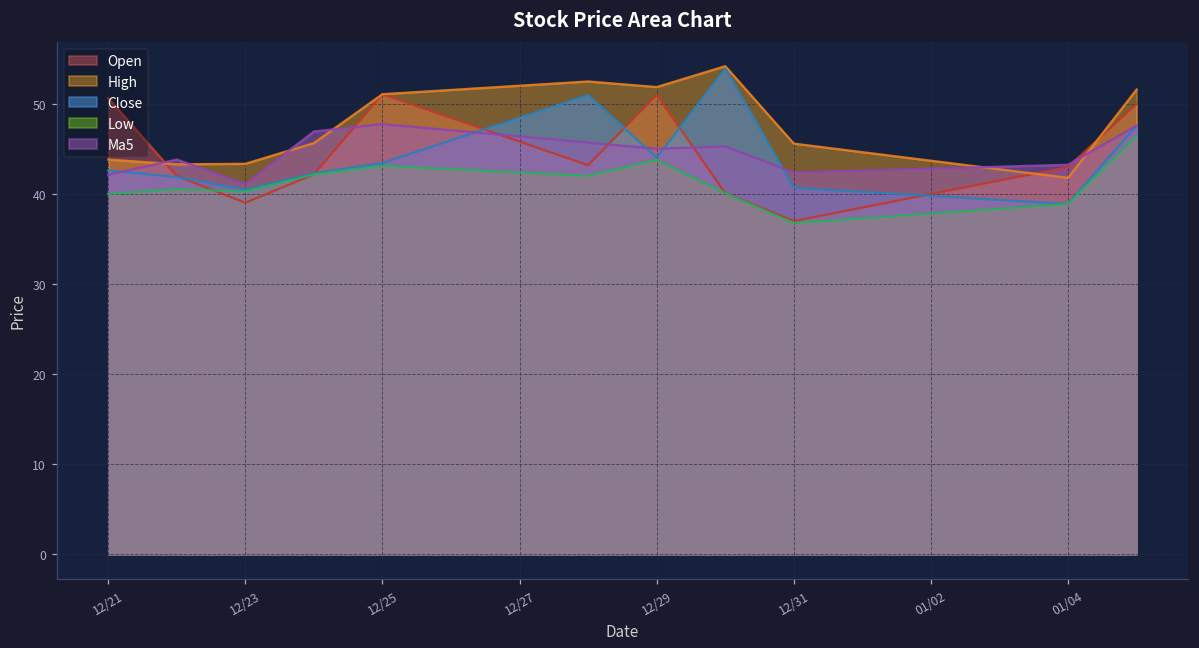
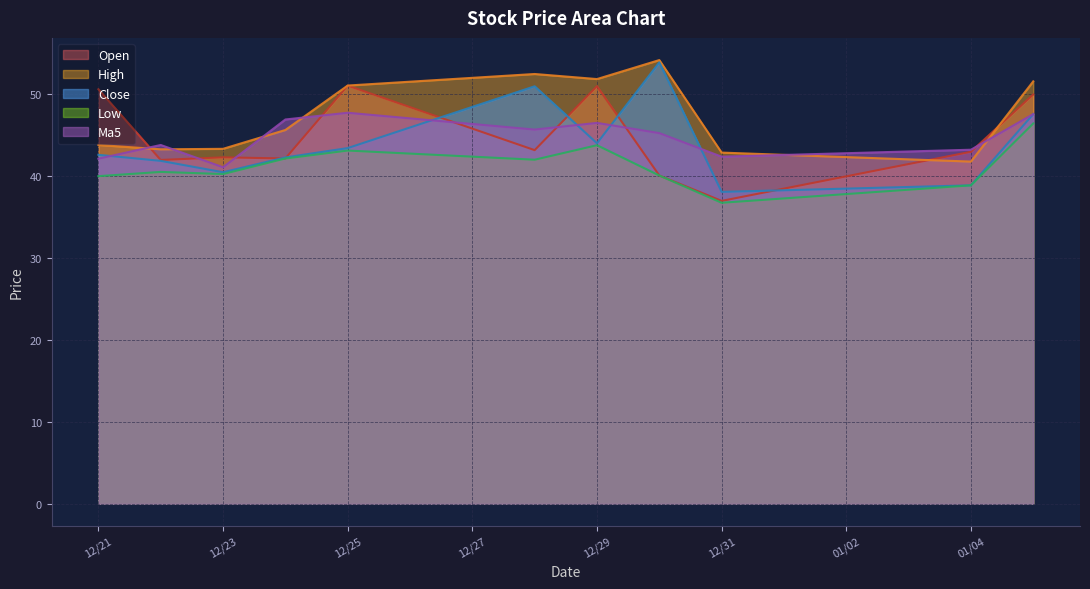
Open, 12/23: 39 -> 42
Ma5, 12/29: 45 -> 47
High, 12/31: 46 -> 43
Close, 12/31: 41 -> 38
